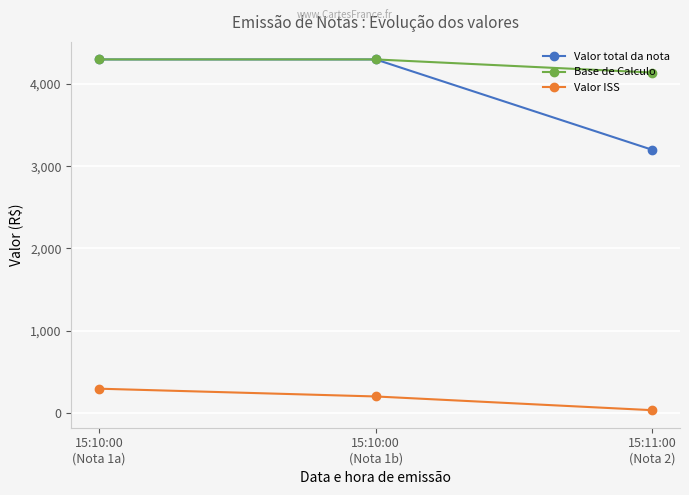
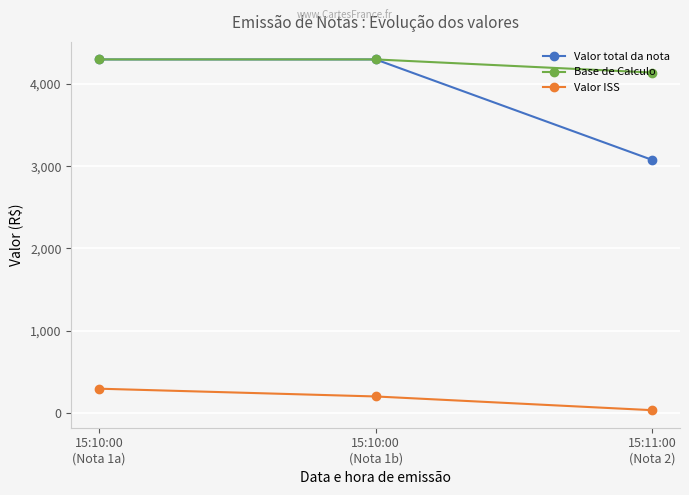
Valor total da nota, 15:11:00 (Nota 2): 3,200 -> 3,100
